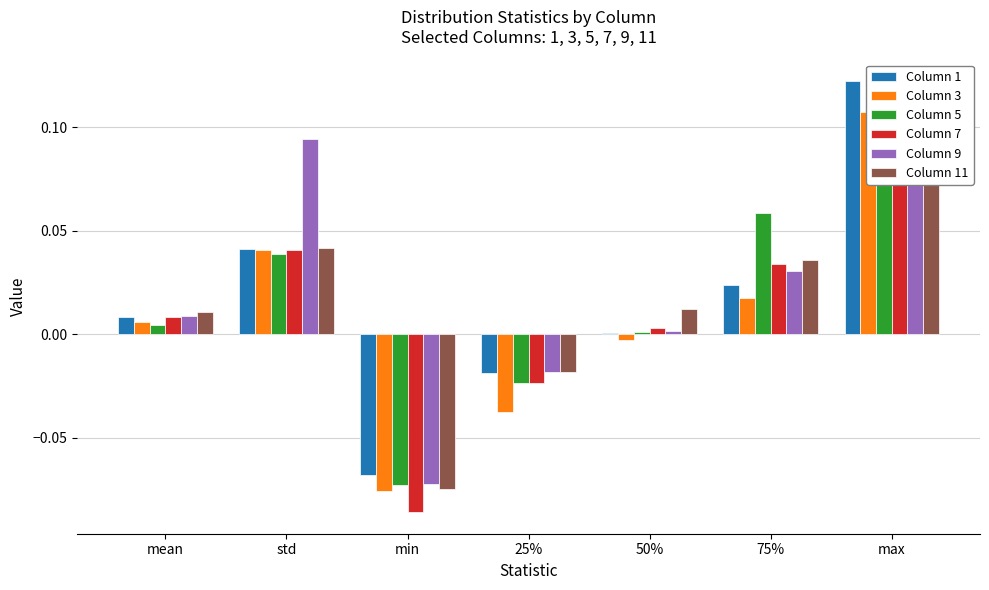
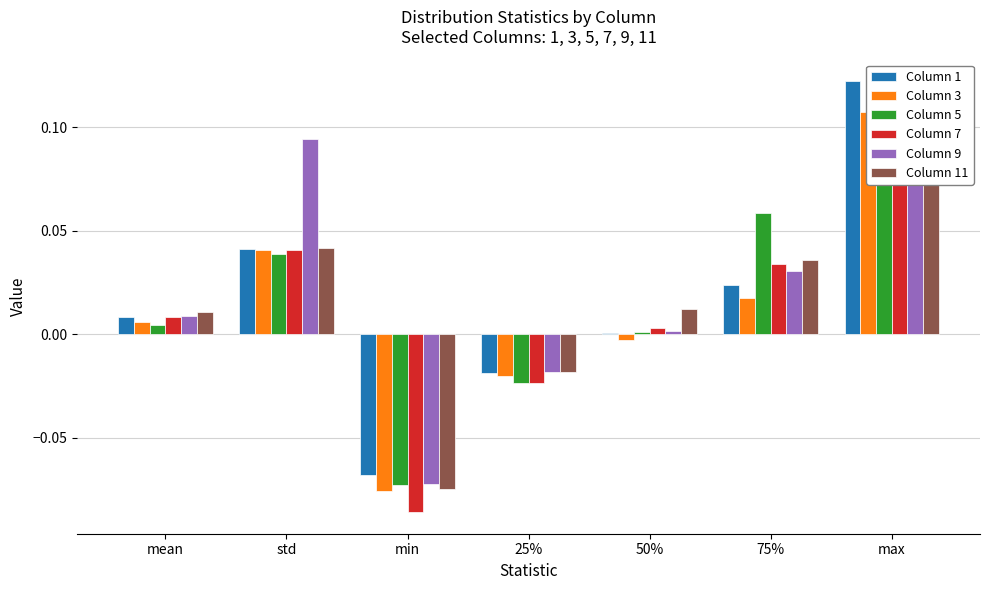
Column 3, 25%: -0.038 -> -0.020
